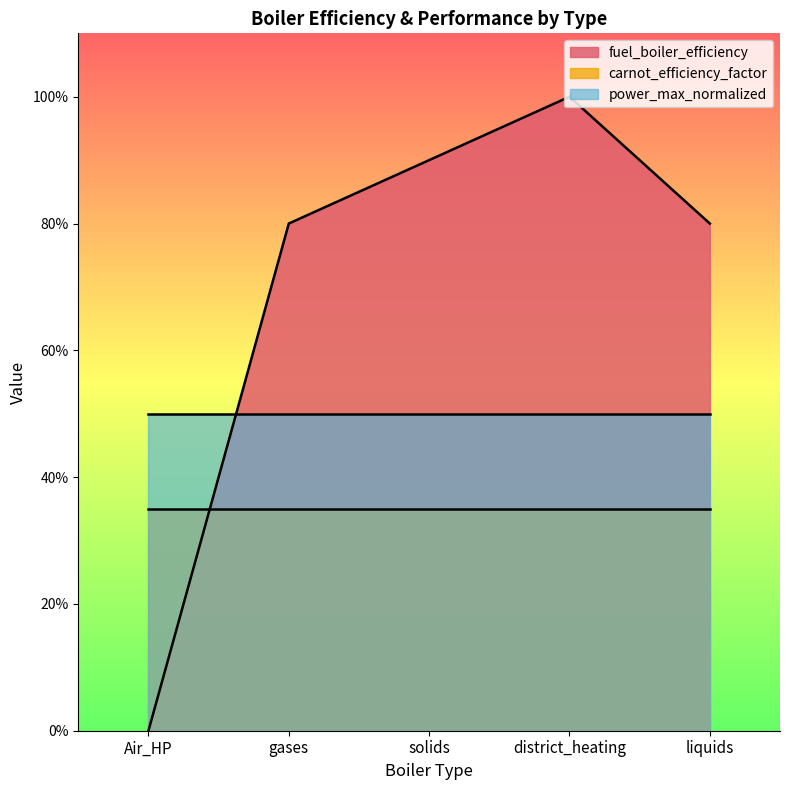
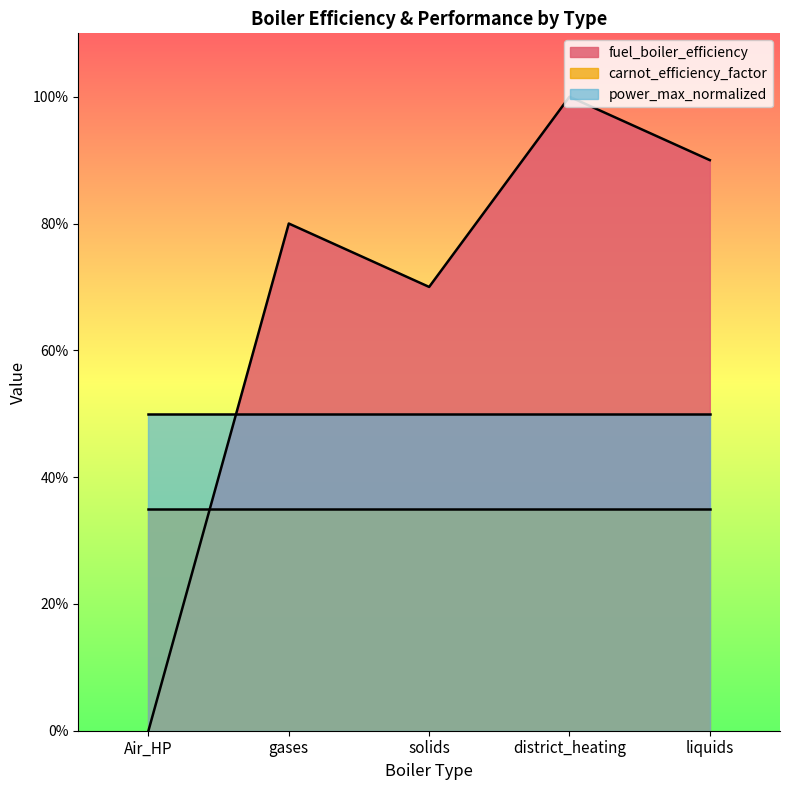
fuel_boiler_efficiency, solids: 90% -> 70%
fuel_boiler_efficiency, liquids: 80% -> 90%
